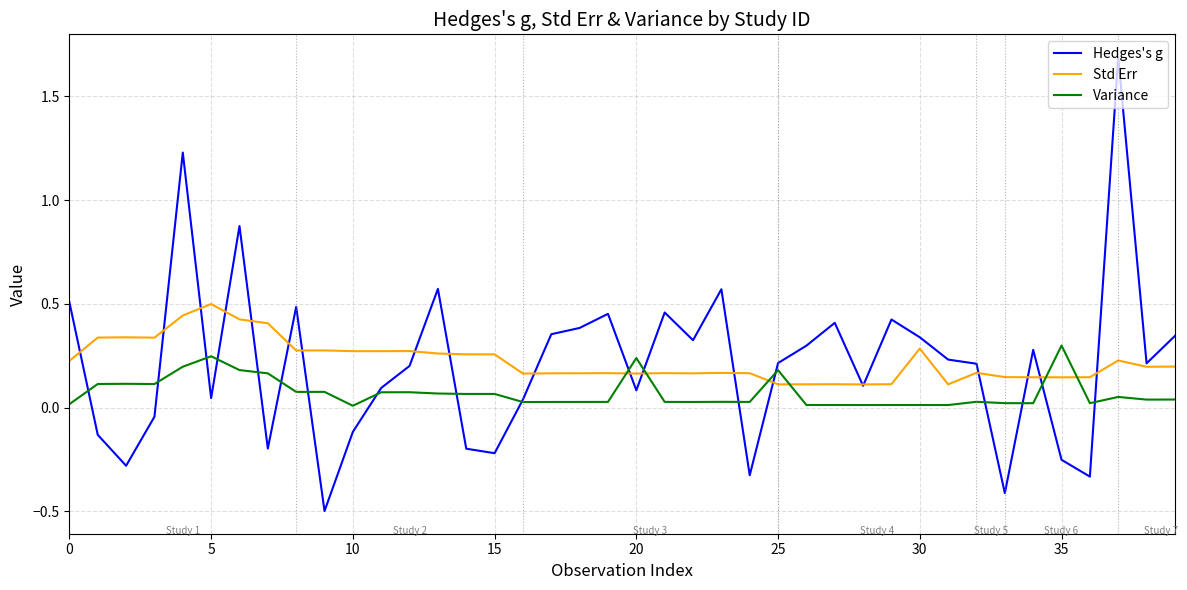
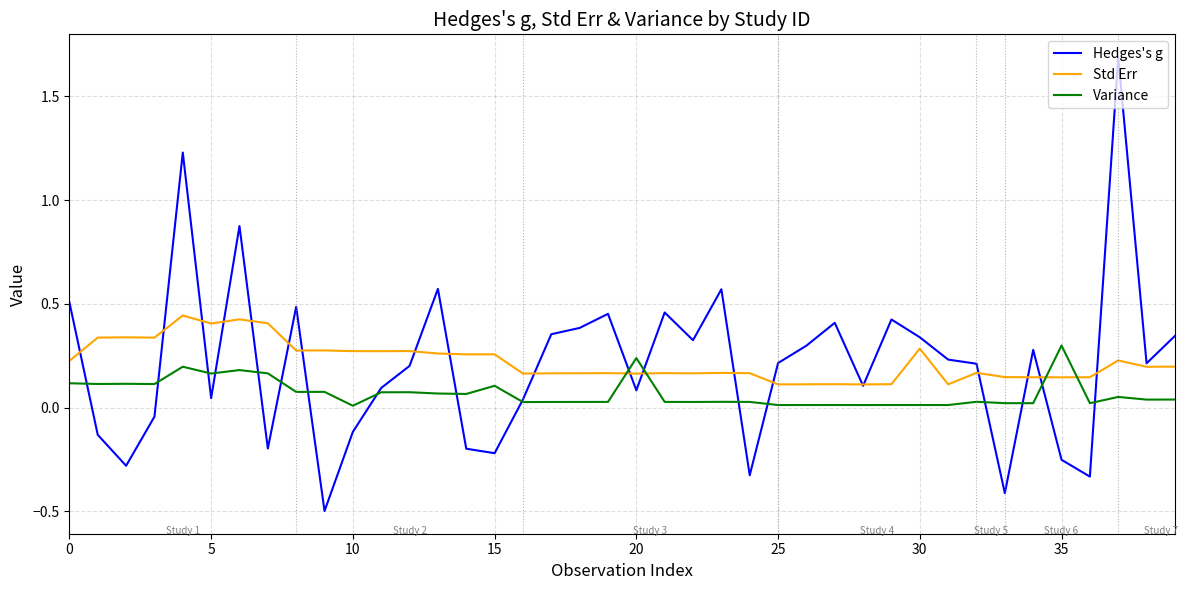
Variance, 0: 0.02 -> 0.12
Std Err, 5: 0.50 -> 0.41
Variance, 5: 0.25 -> 0.16
Variance, 15: 0.07 -> 0.11
Variance, 25: 0.18 -> 0.01
